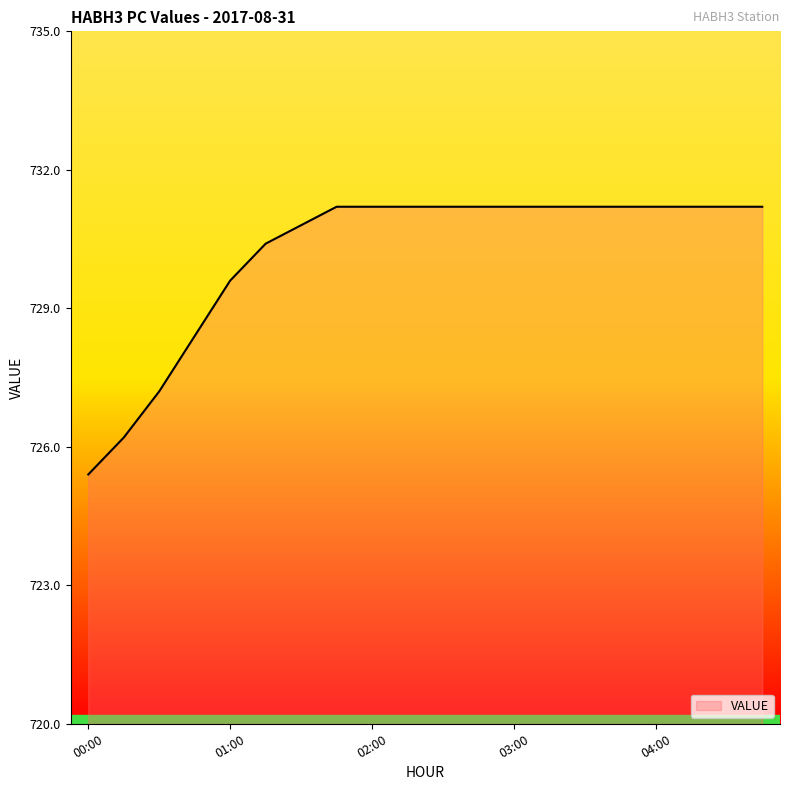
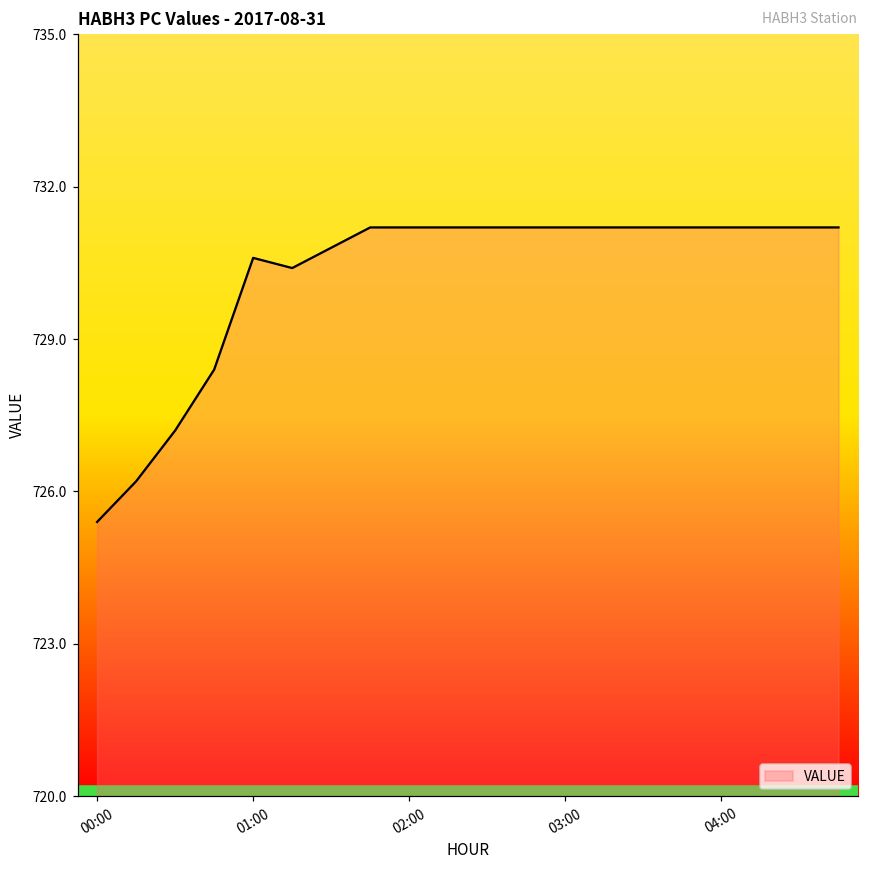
01:00: 729.6 -> 730.6
